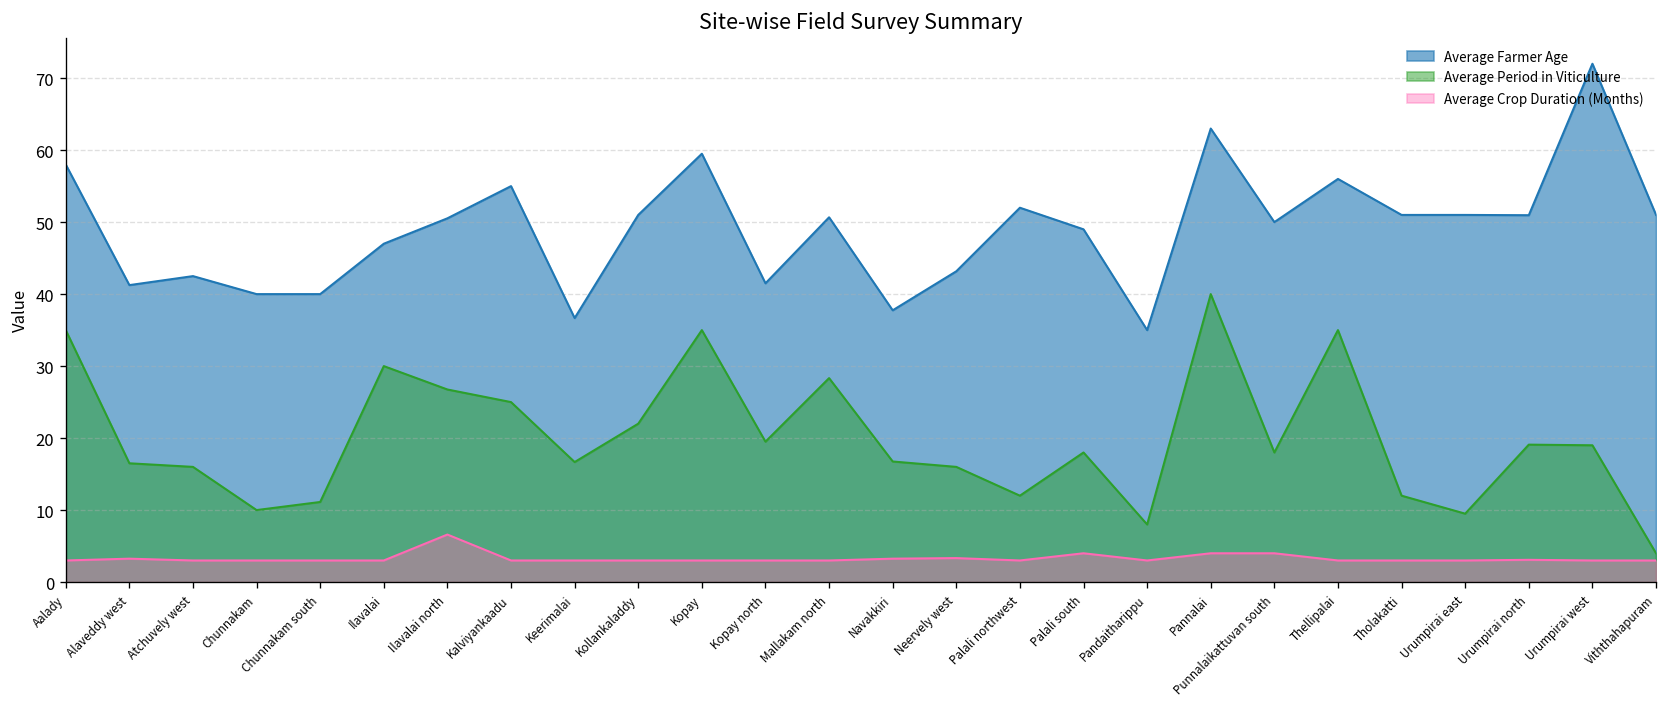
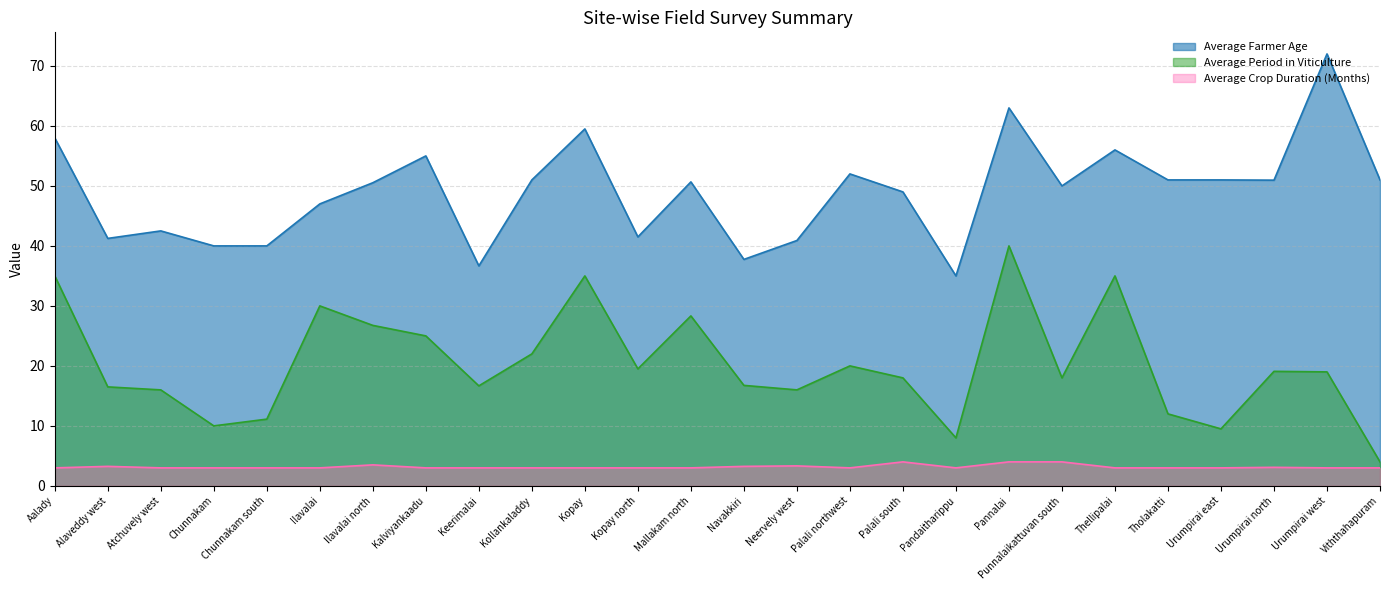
Average Crop Duration (Months), Ilavalai north: 7 -> 4
Average Farmer Age, Neervely west: 43 -> 41
Average Period in Viticulture, Palali northwest: 12 -> 20
